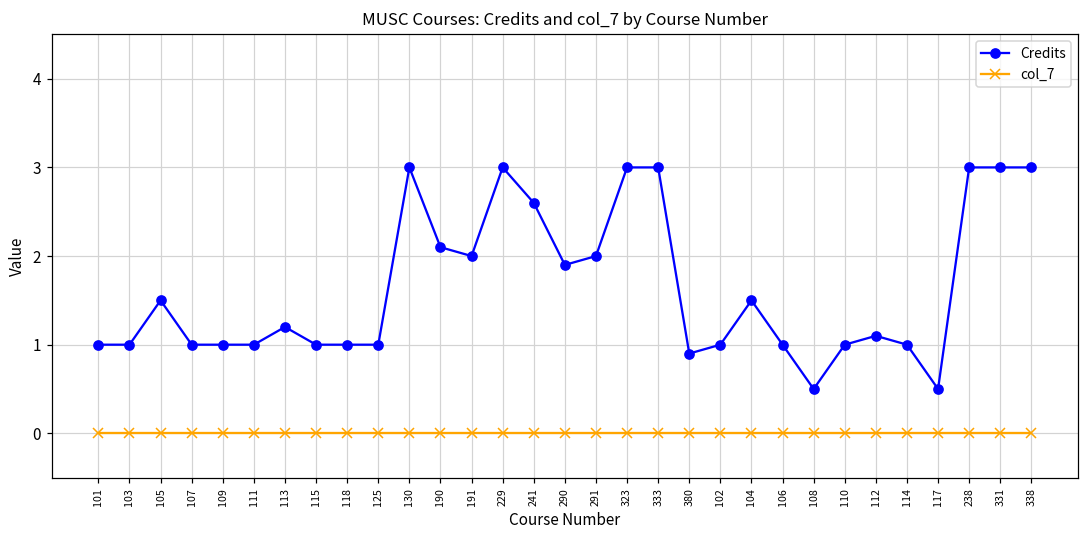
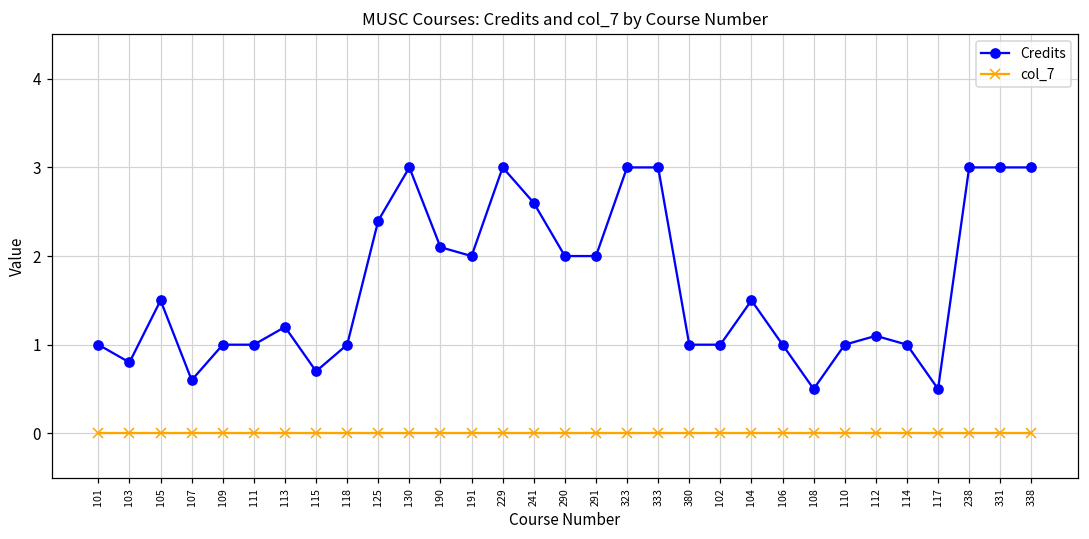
Credits, 103: 1.0 -> 0.8
Credits, 107: 1.0 -> 0.6
Credits, 115: 1.0 -> 0.7
Credits, 125: 1.0 -> 2.4
Credits, 290: 1.9 -> 2.0
Credits, 380: 0.9 -> 1.0
